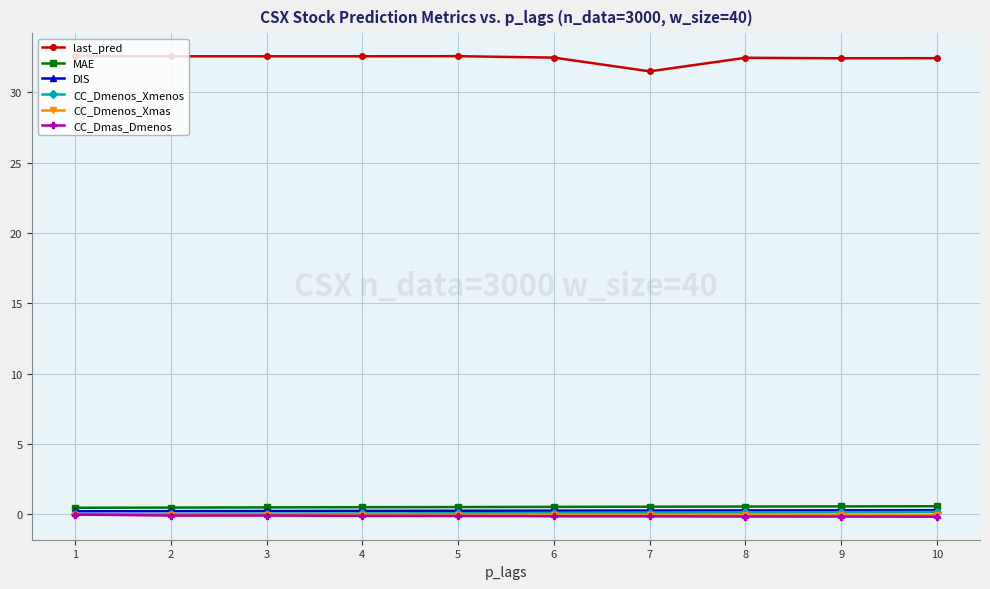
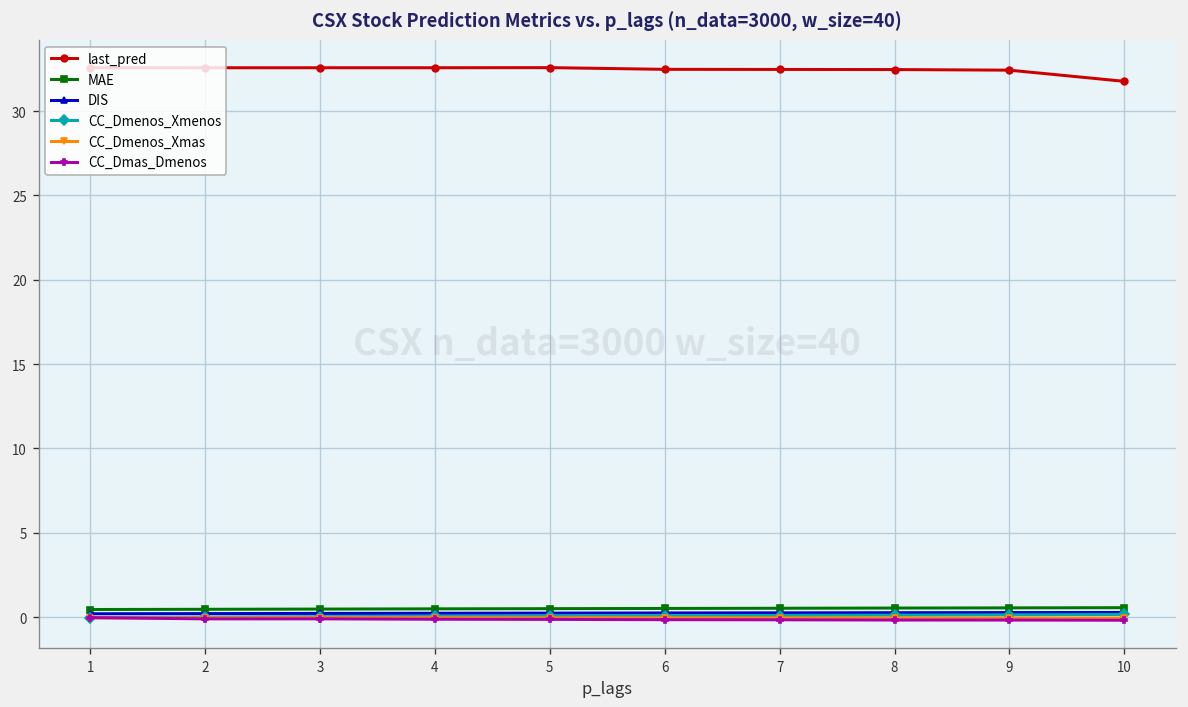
last_pred, 7: 31.5 -> 32.5
last_pred, 10: 32.4 -> 31.8
